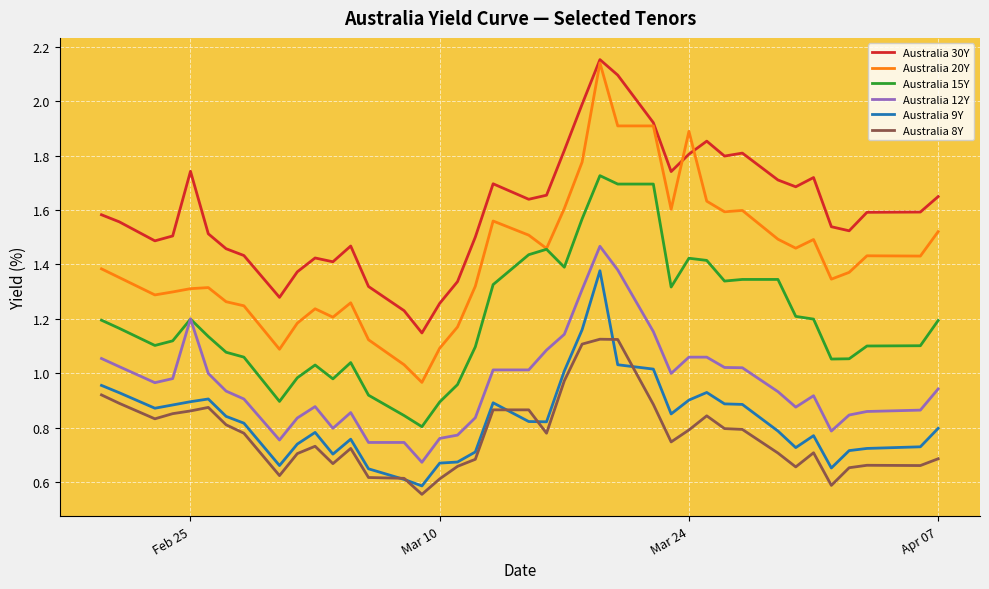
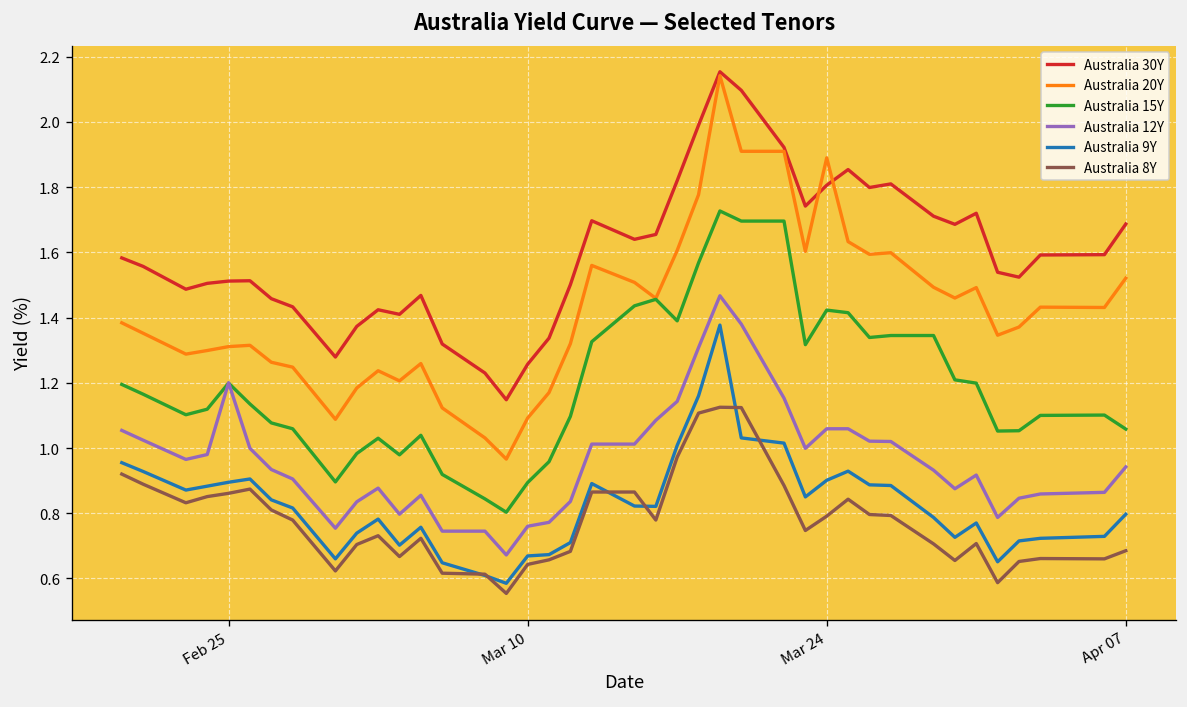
Australia 30Y, Feb 25: 1.74 -> 1.51
Australia 8Y, Mar 10: 0.61 -> 0.64
Australia 30Y, Apr 07: 1.65 -> 1.69
Australia 15Y, Apr 07: 1.19 -> 1.06
